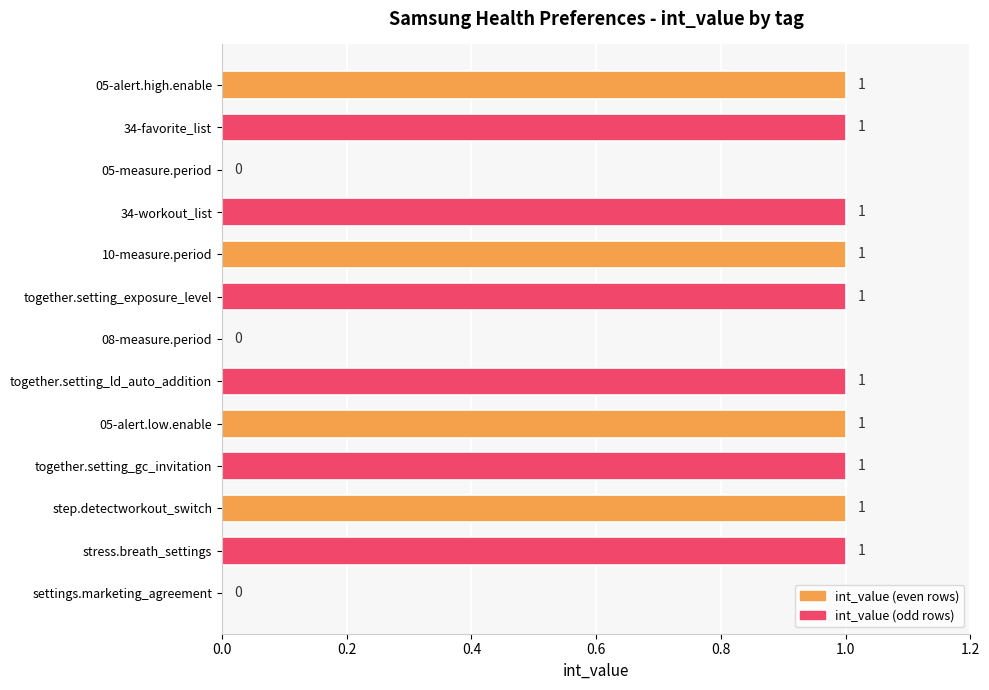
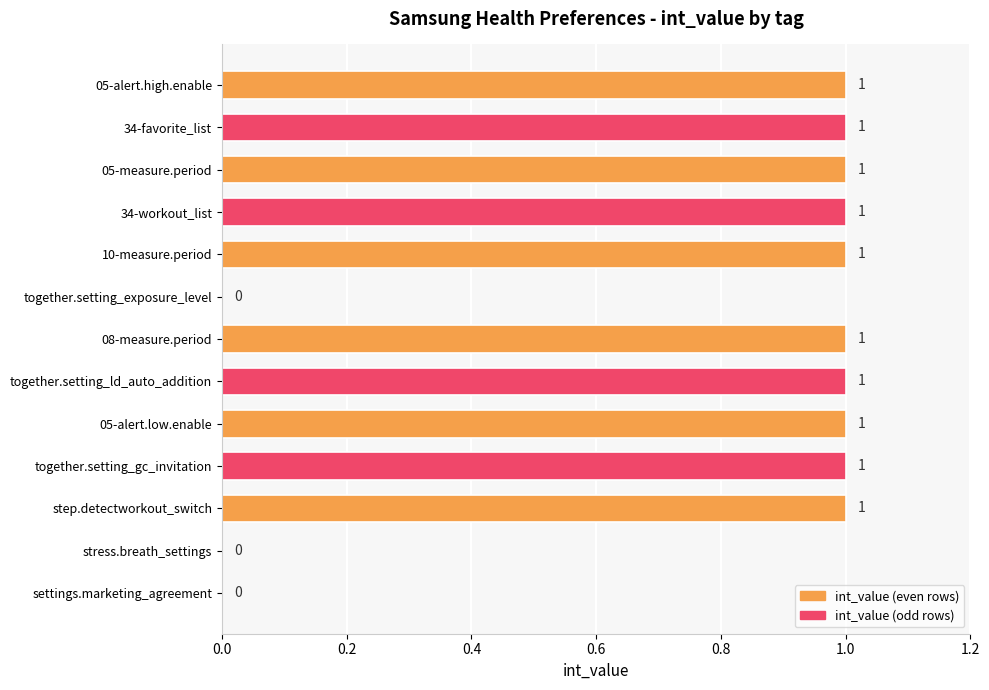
05-measure.period: 0 -> 1
together.setting_exposure_level: 1 -> 0
08-measure.period: 0 -> 1
stress.breath_settings: 1 -> 0
